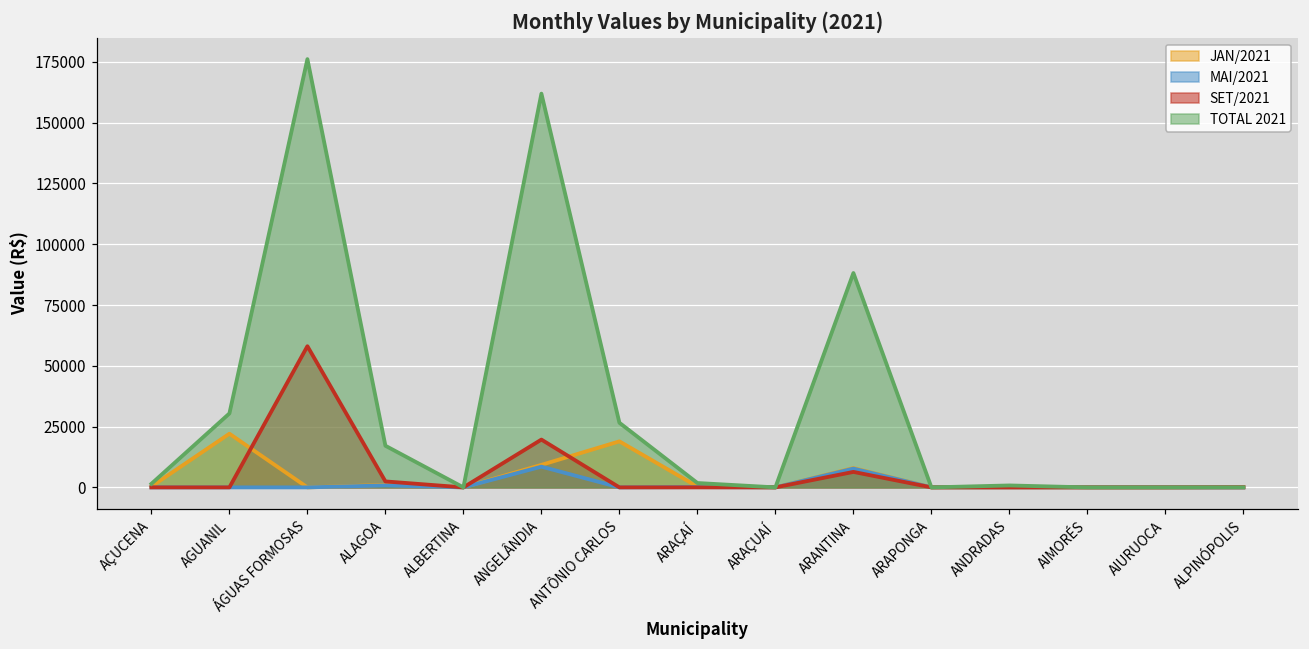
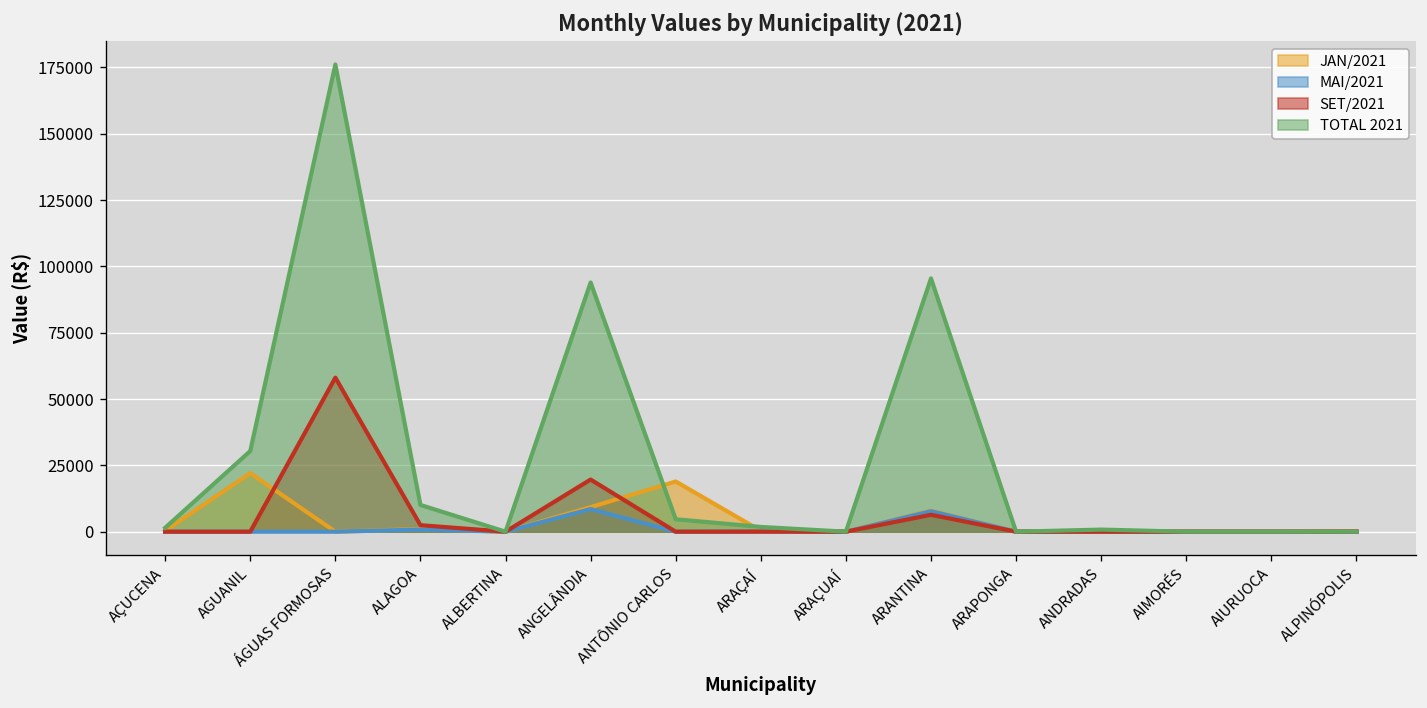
TOTAL 2021, ALAGOA: 17000 -> 10000
TOTAL 2021, ANGELÂNDIA: 162000 -> 94000
TOTAL 2021, ANTÔNIO CARLOS: 27000 -> 5000
TOTAL 2021, ARANTINA: 88000 -> 95000
